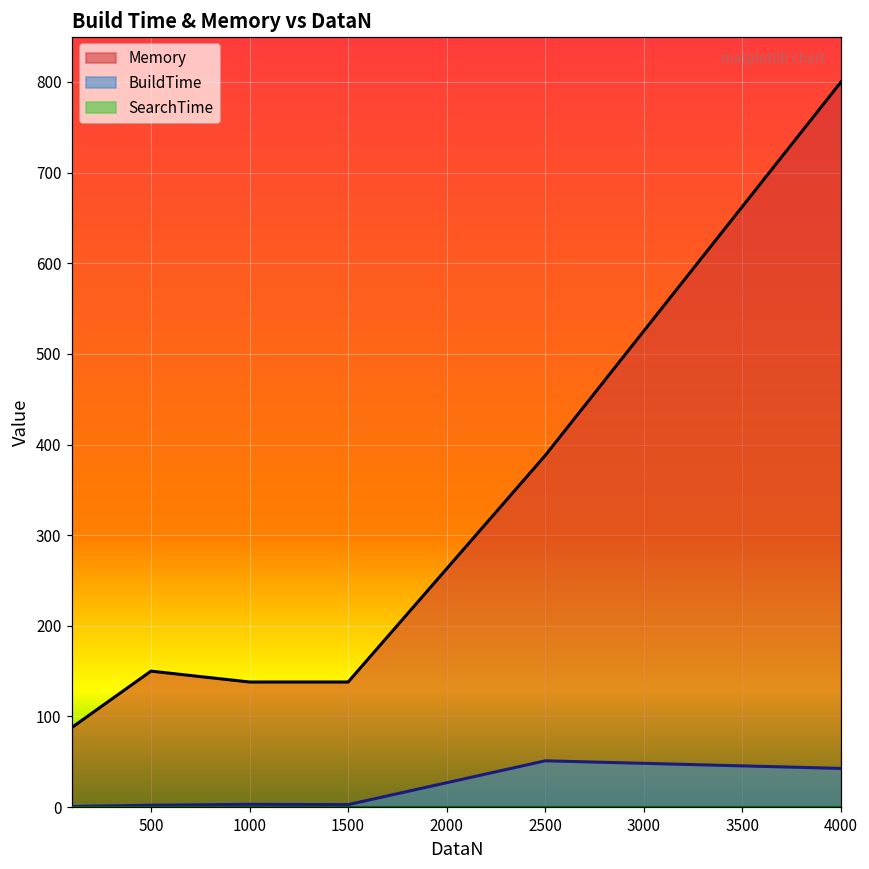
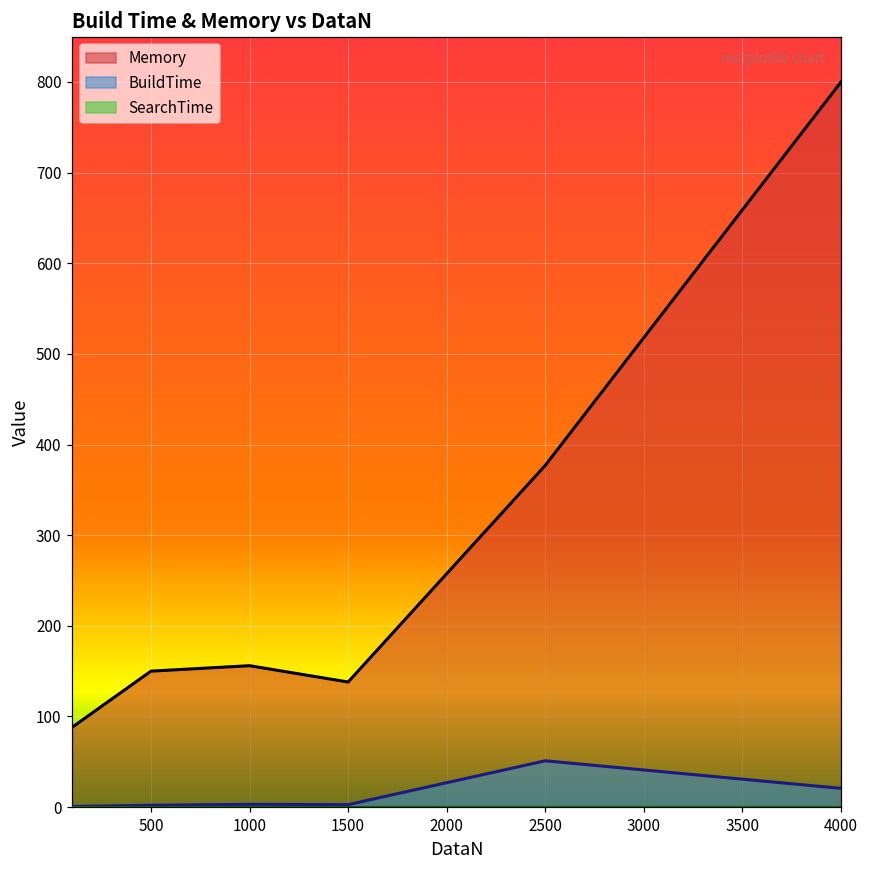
Memory, 1000: 140 -> 160
Memory, 2500: 390 -> 380
BuildTime, 4000: 40 -> 20
